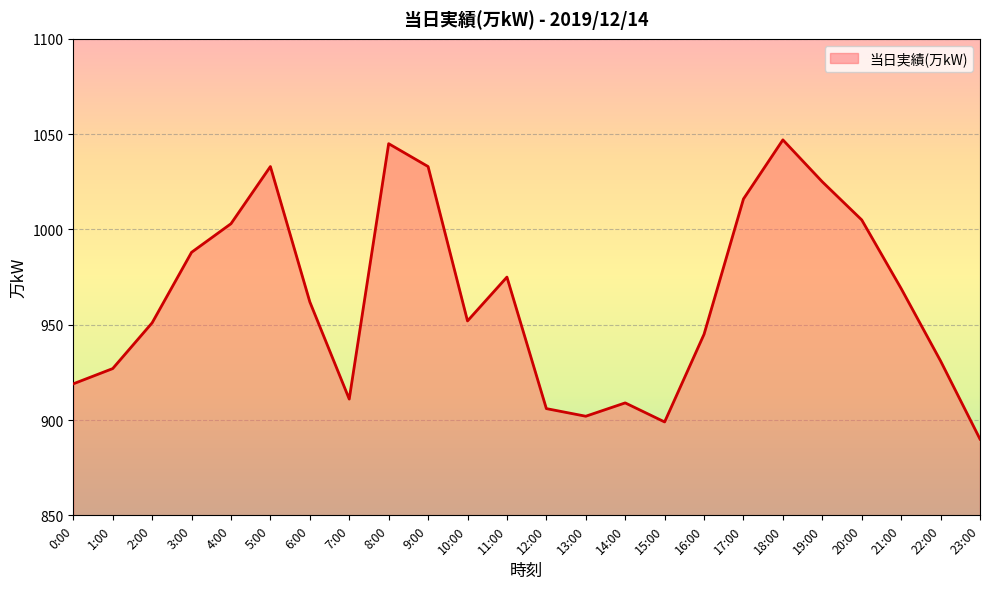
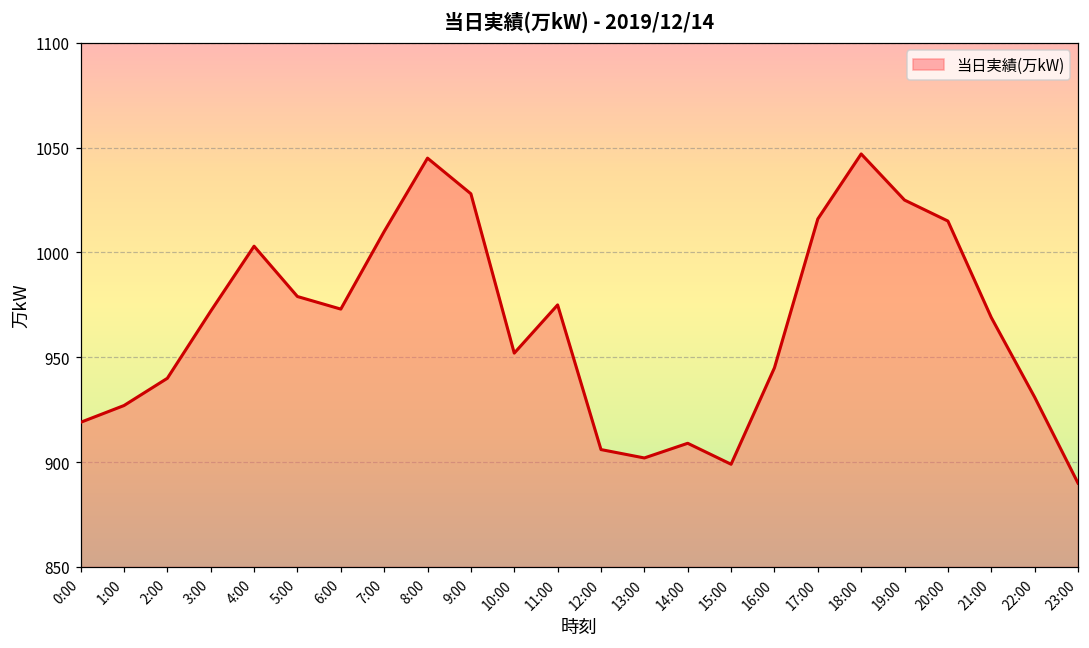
2:00: 951 -> 940
3:00: 988 -> 972
5:00: 1033 -> 979
6:00: 962 -> 973
7:00: 911 -> 1010
9:00: 1033 -> 1028
20:00: 1005 -> 1015
